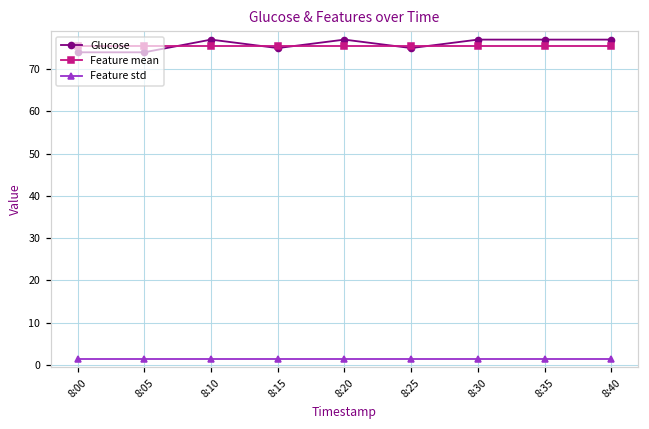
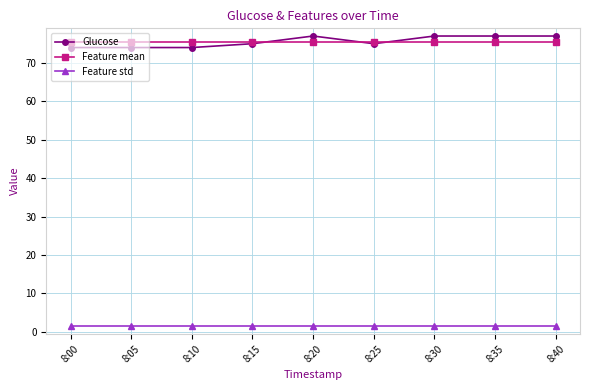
Glucose, 8:10: 77 -> 74
